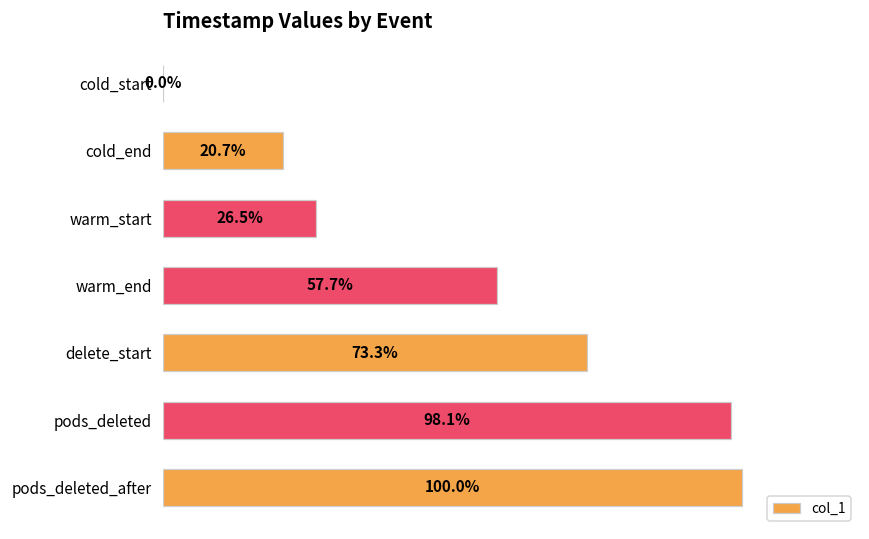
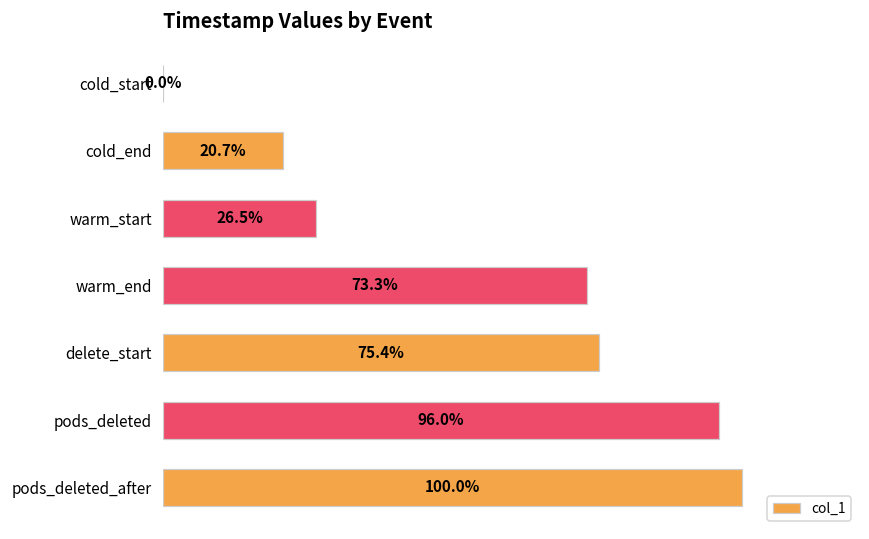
warm_end: 57.7% -> 73.3%
delete_start: 73.3% -> 75.4%
pods_deleted: 98.1% -> 96.0%
